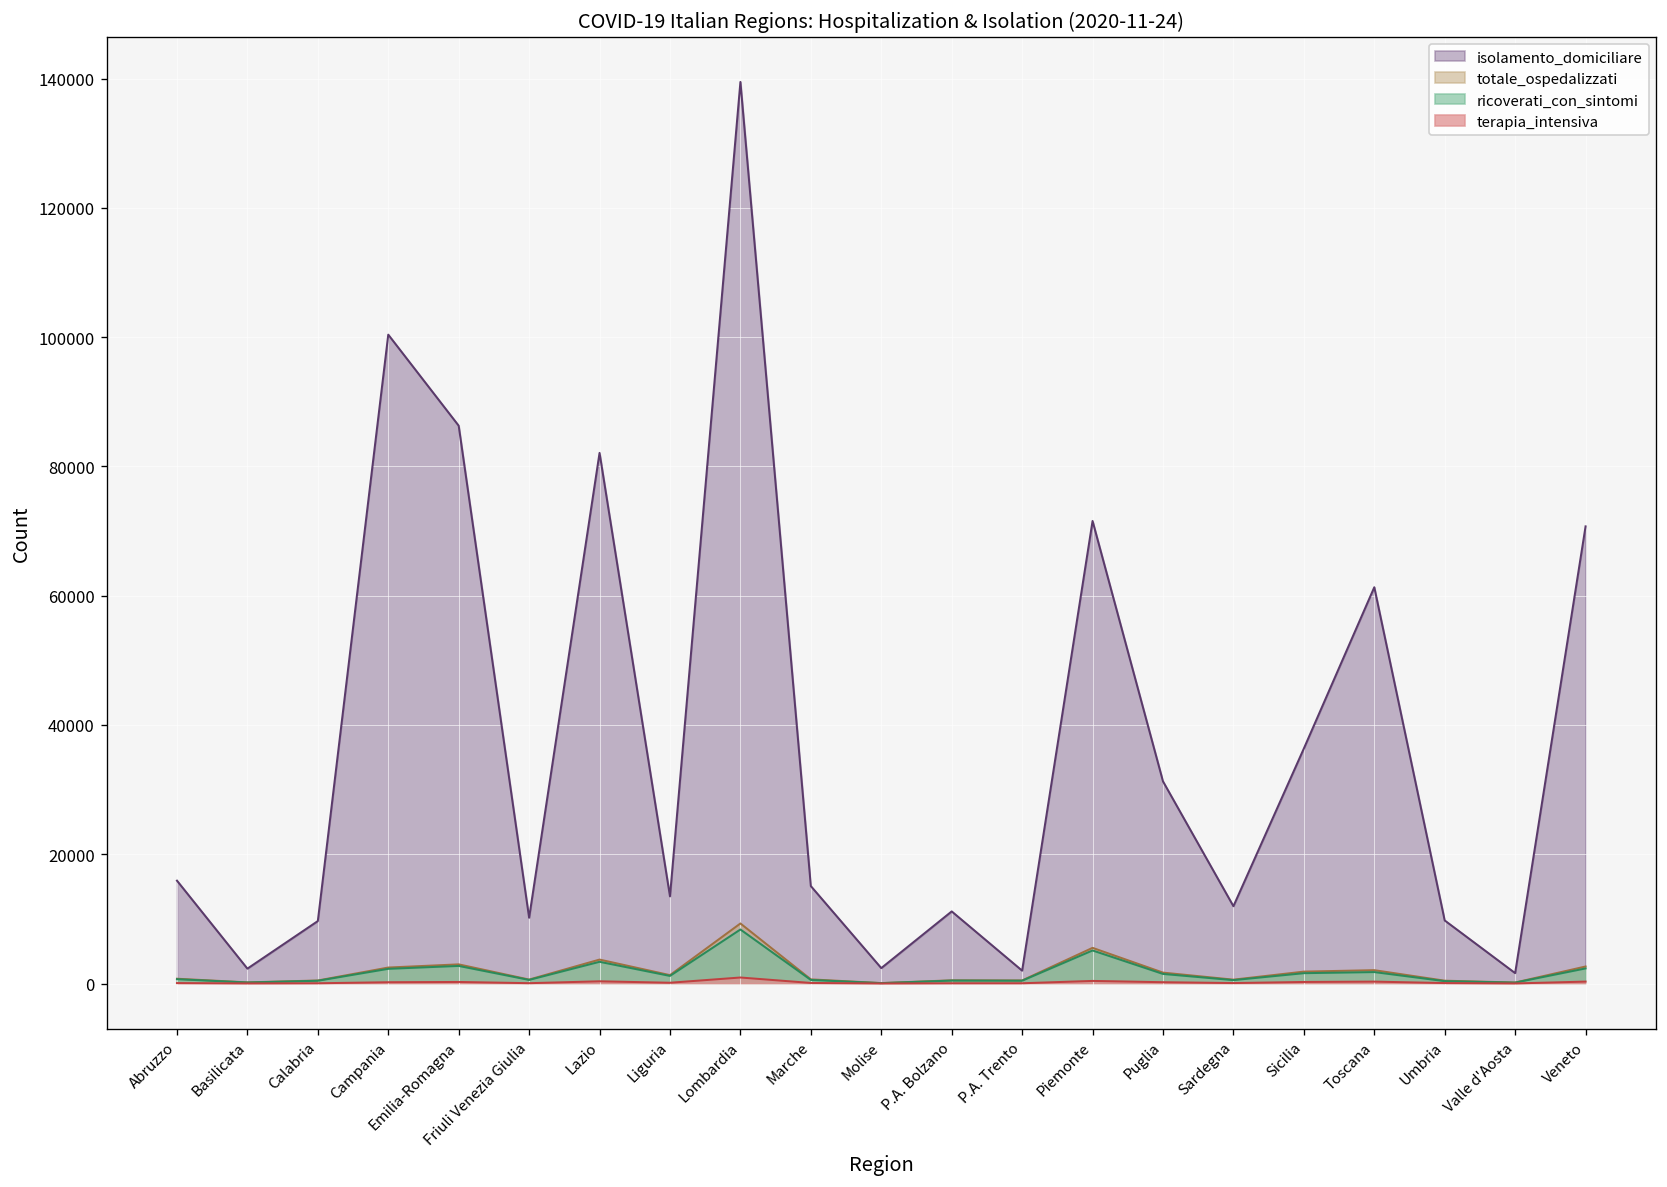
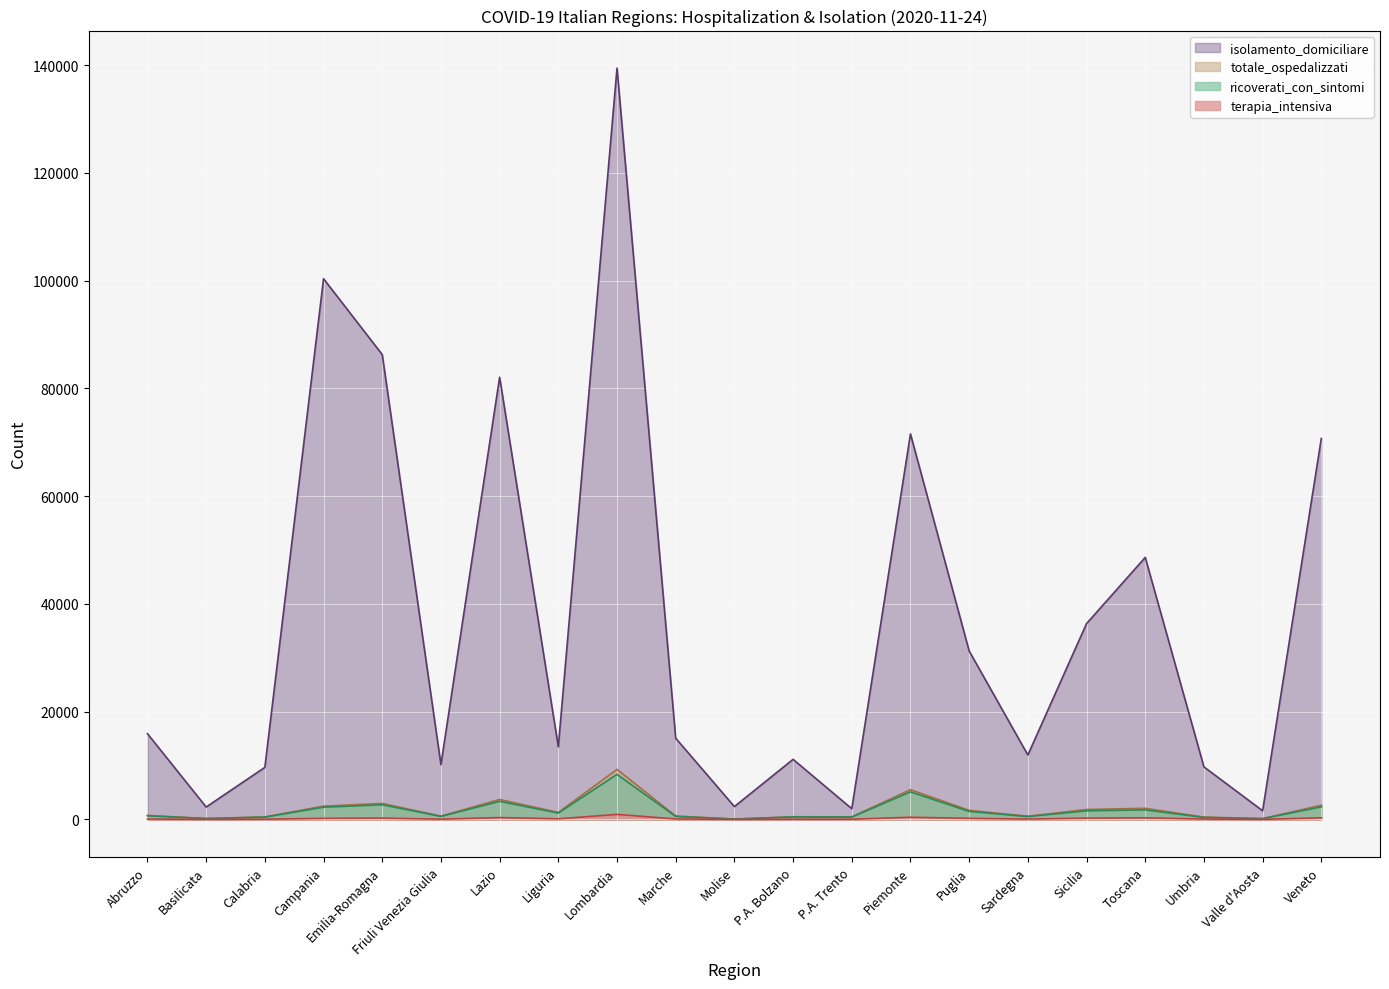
isolamento_domiciliare, Toscana: 61000 -> 49000
